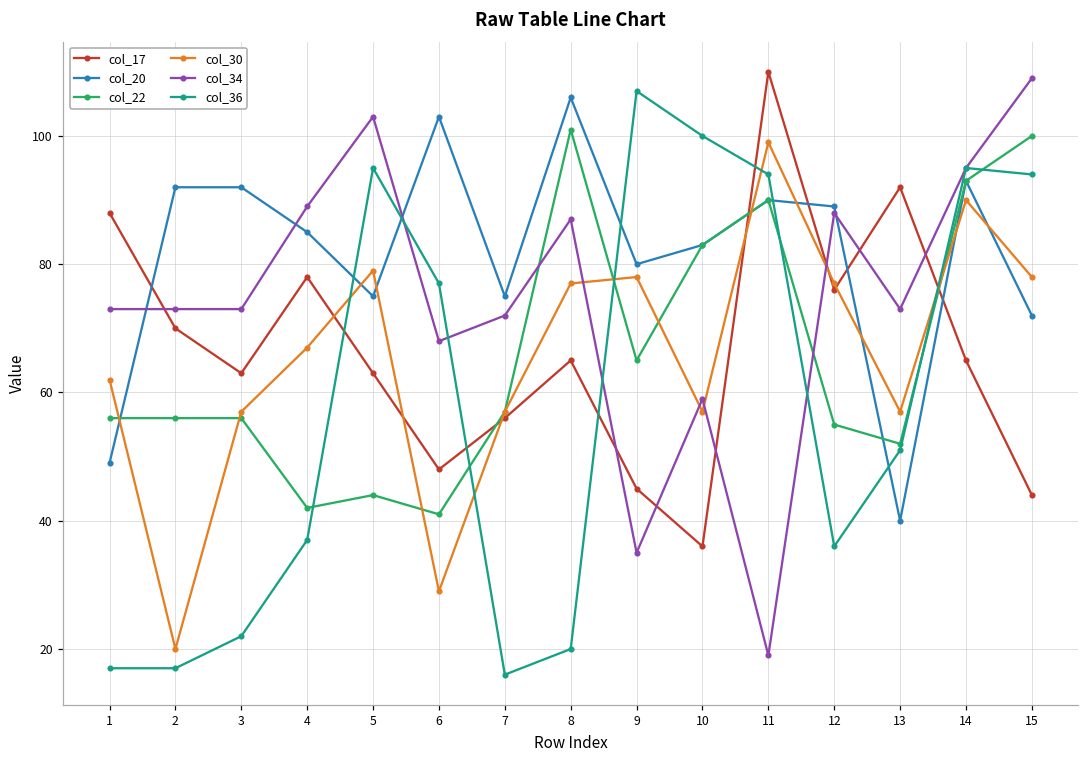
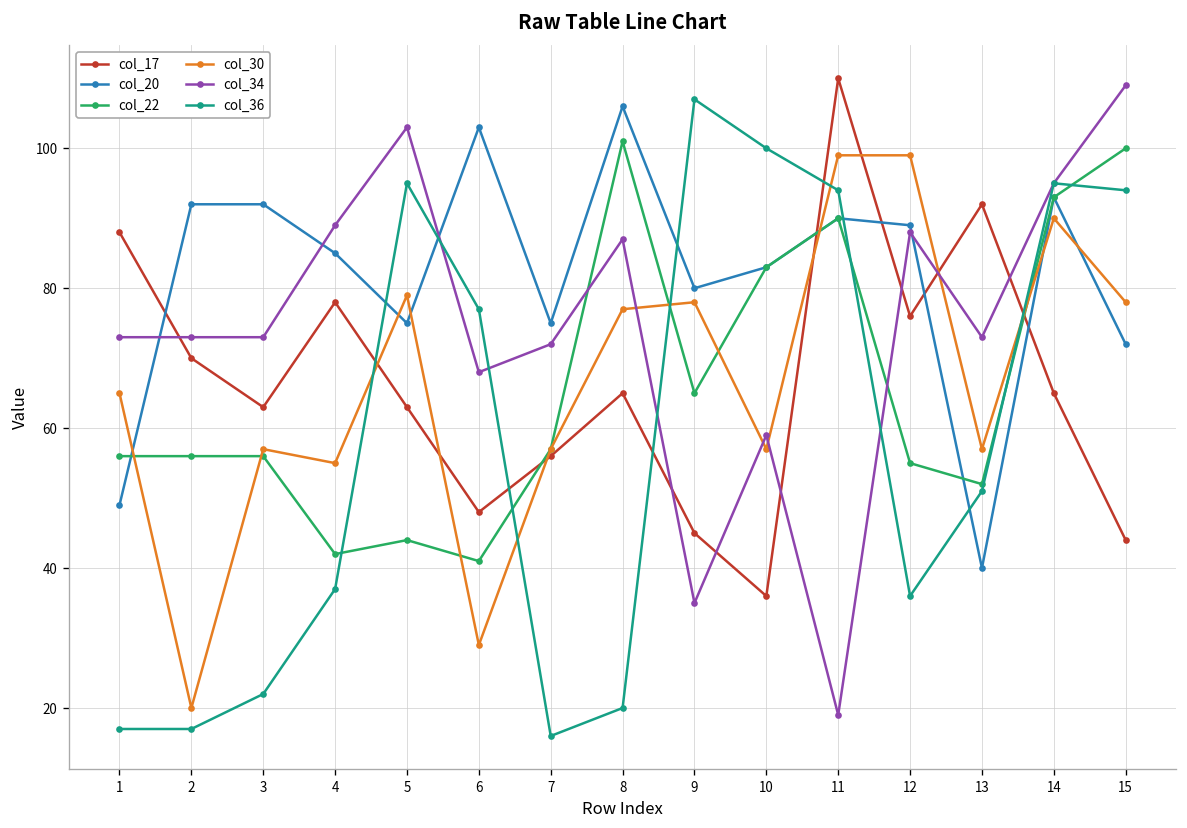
col_30, 1: 62 -> 65
col_30, 4: 67 -> 55
col_30, 12: 77 -> 99
